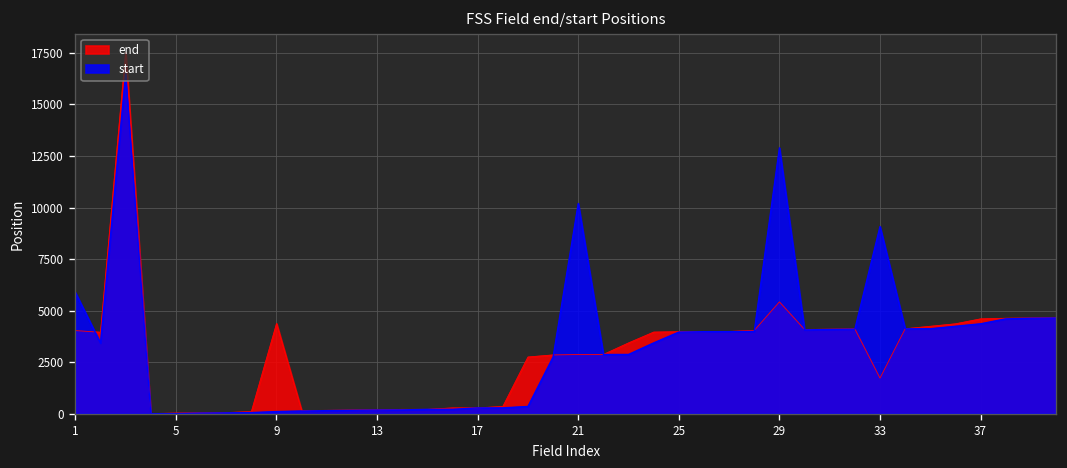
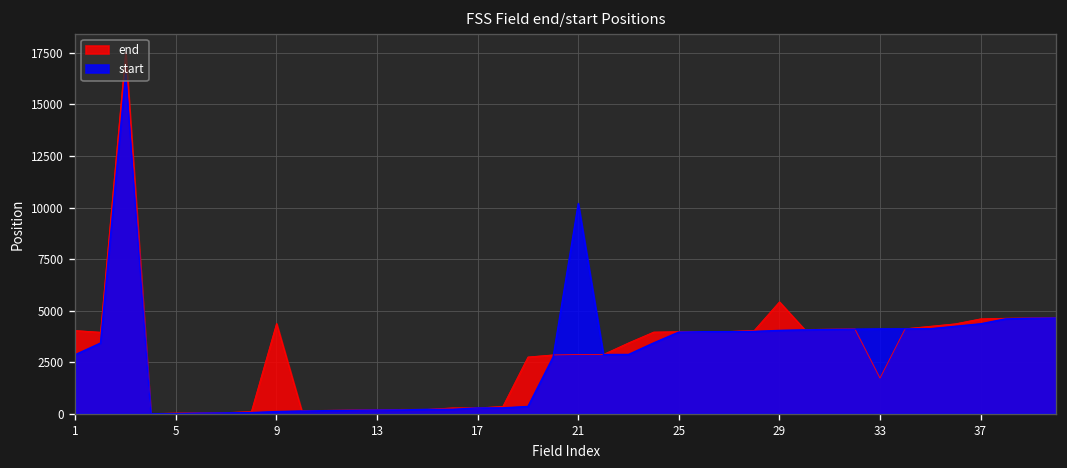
start, 1: 5900 -> 2900
start, 29: 12900 -> 4000
start, 33: 9100 -> 4100
